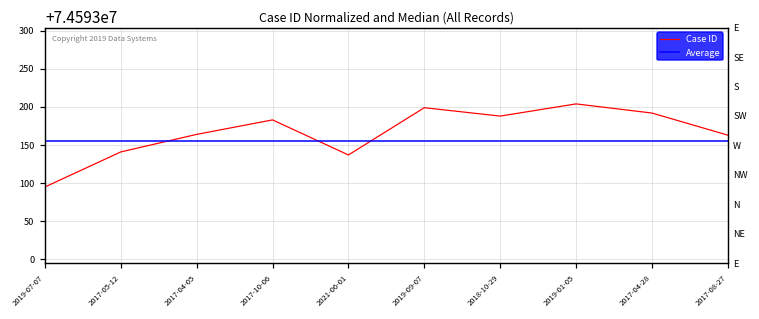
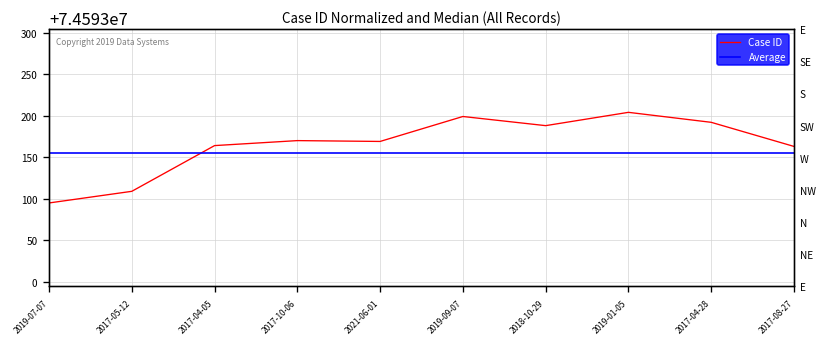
Case ID, 2017-05-12: 74593140 -> 74593110
Case ID, 2017-10-06: 74593180 -> 74593170
Case ID, 2021-06-01: 74593140 -> 74593170
